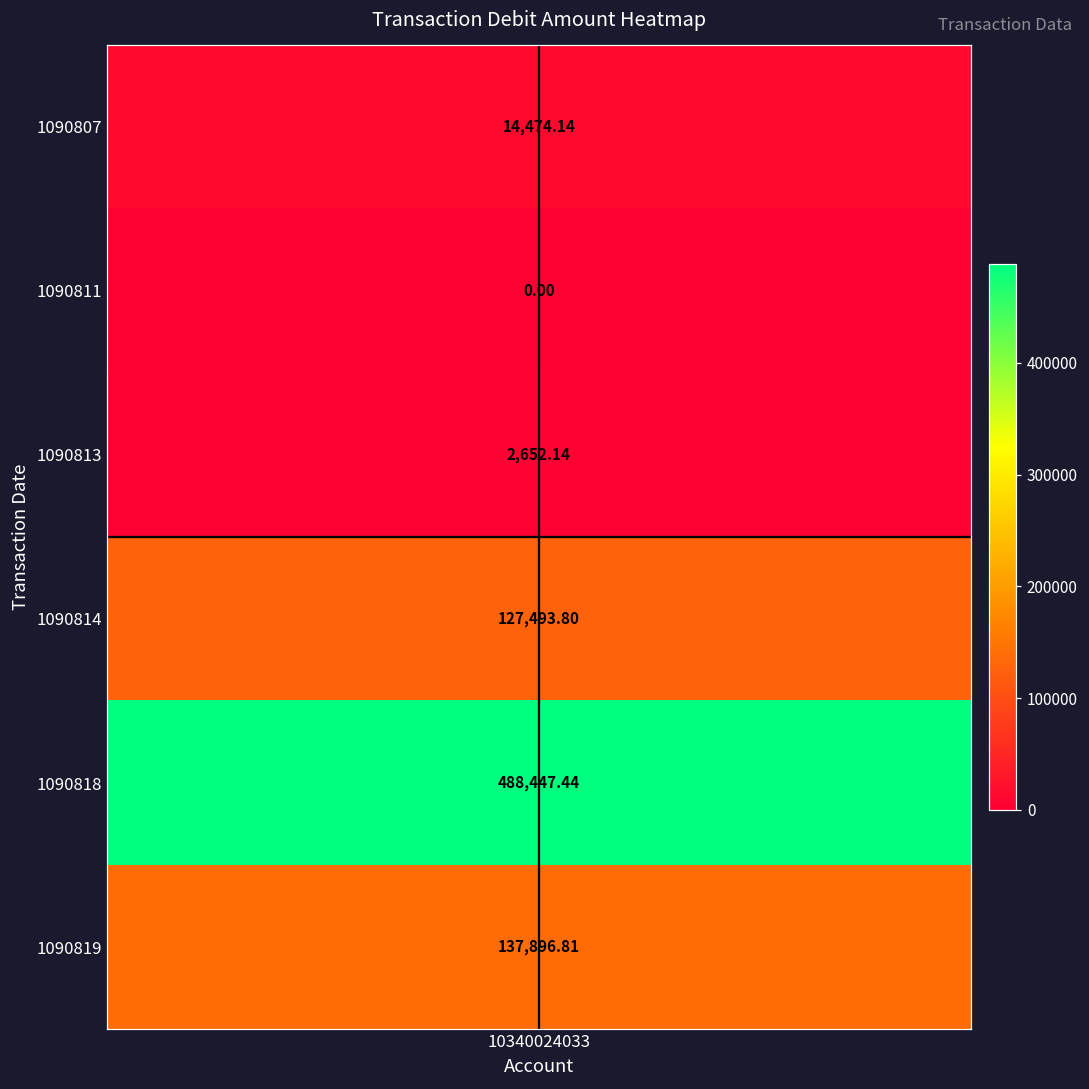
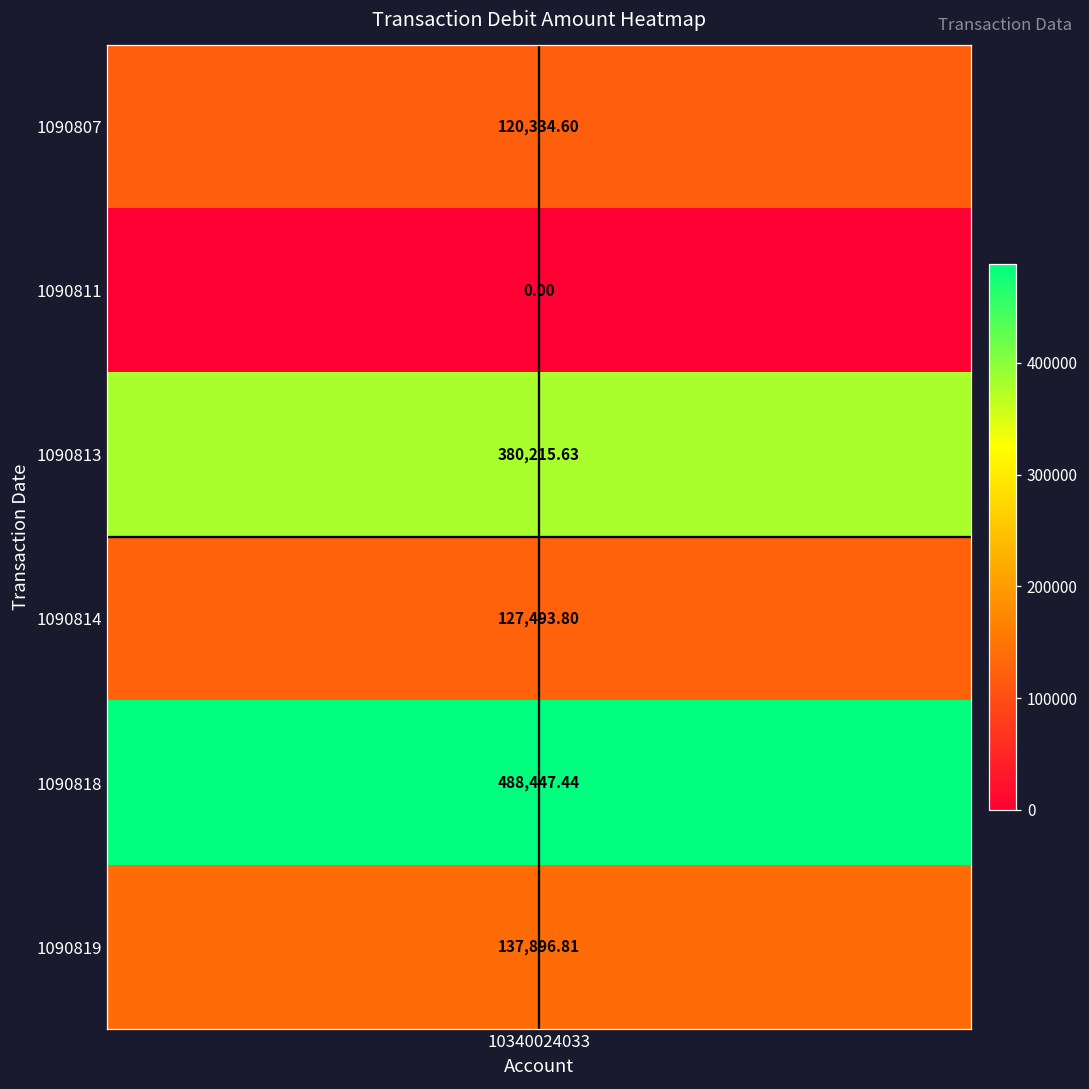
1090807, 10340024033: 14,474.14 -> 120,334.60
1090813, 10340024033: 2,652.14 -> 380,215.63
